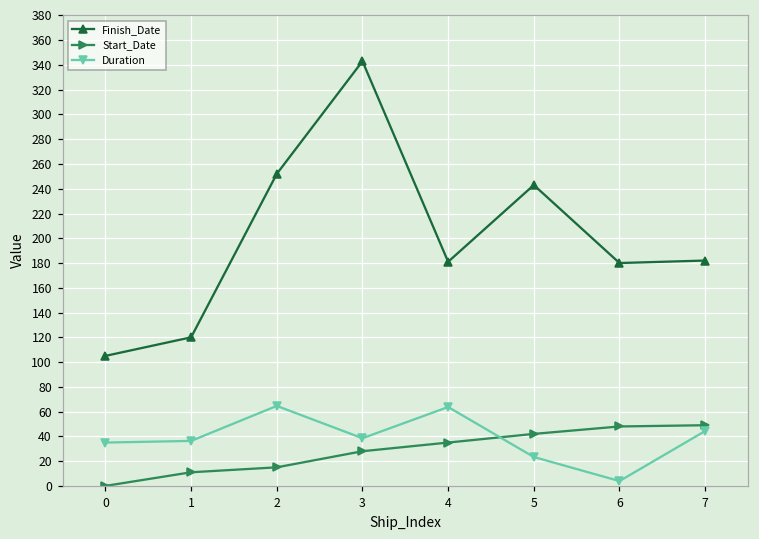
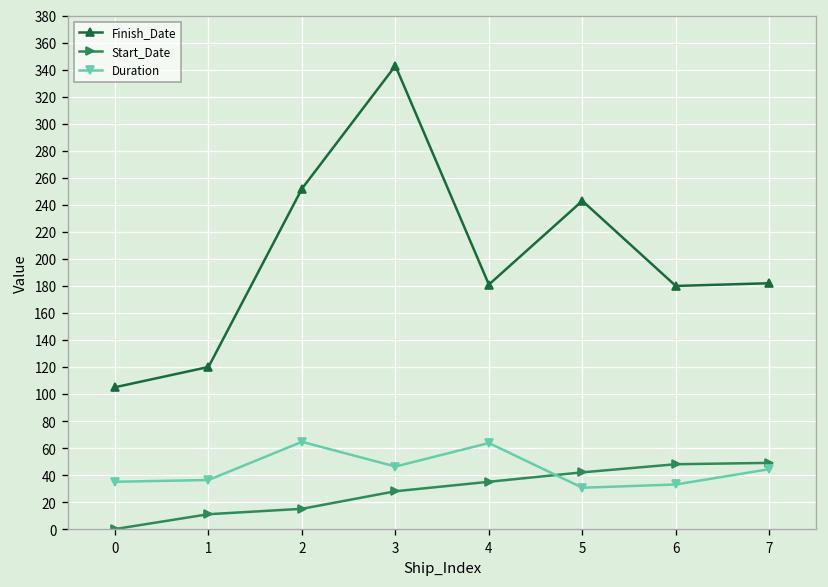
Duration, 3: 39 -> 46
Duration, 5: 23 -> 31
Duration, 6: 4 -> 33
